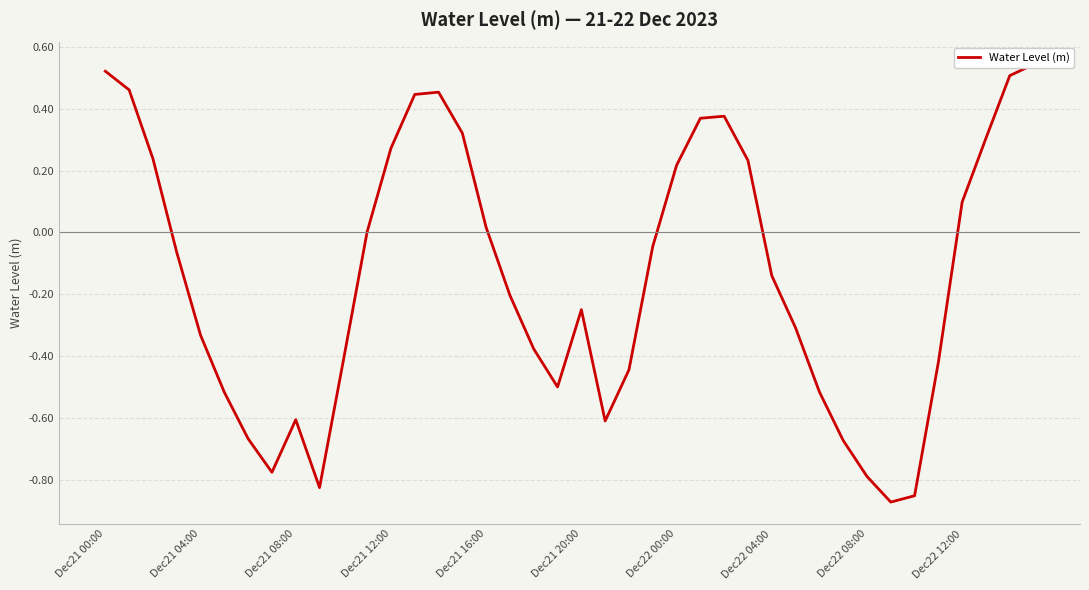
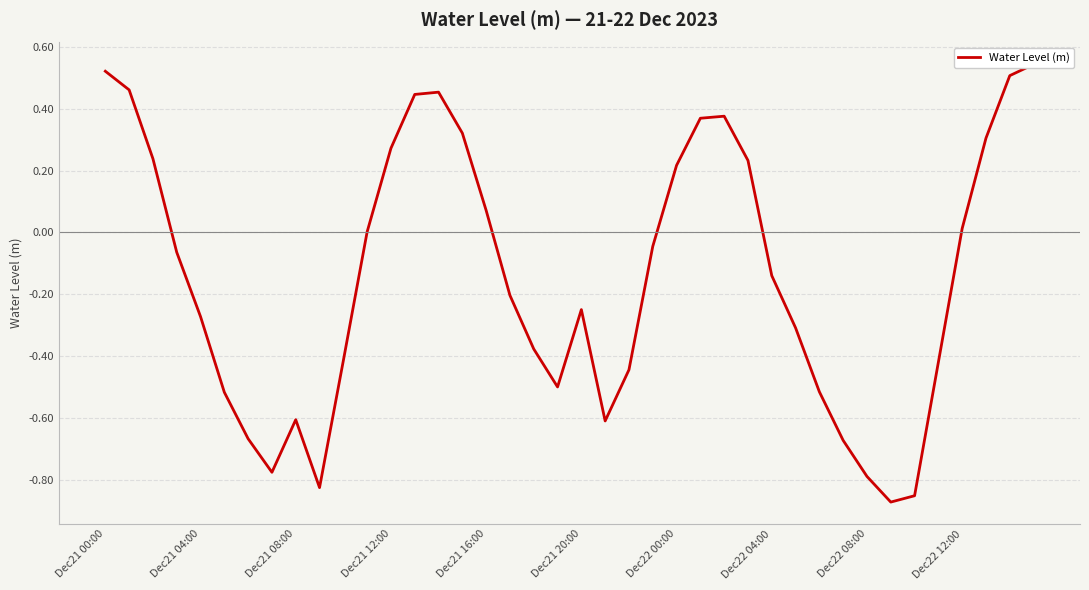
Dec21 04:00: -0.33 -> -0.27
Dec21 16:00: 0.02 -> 0.07
Dec22 12:00: 0.10 -> 0.01
